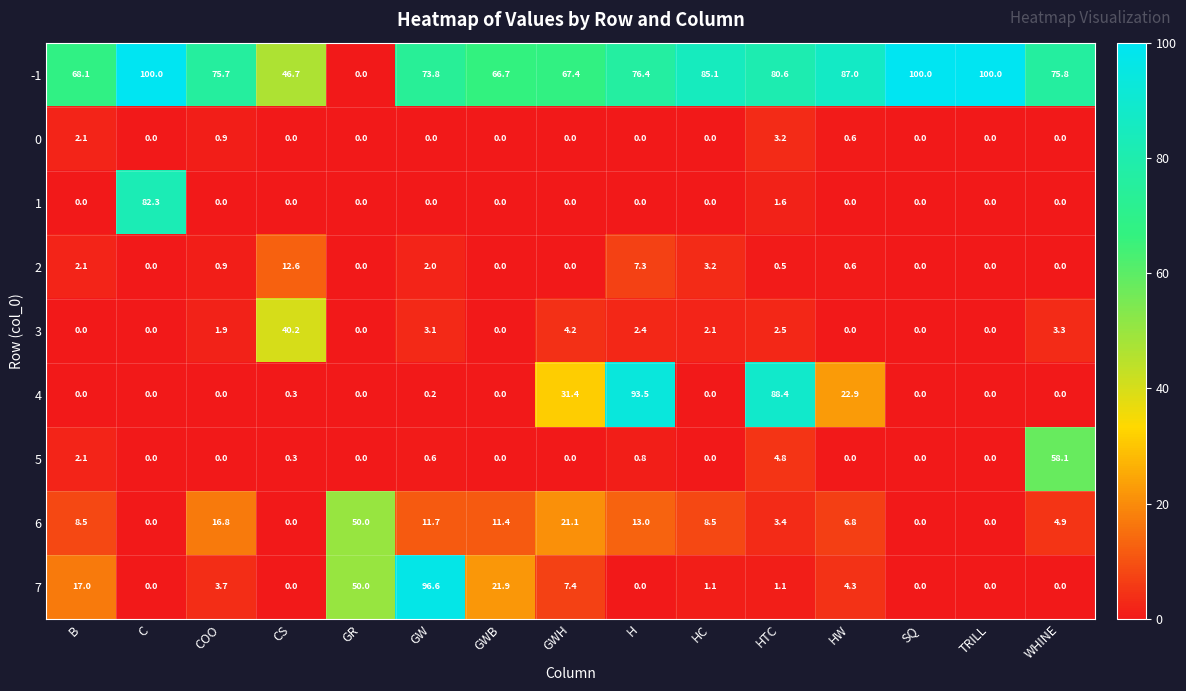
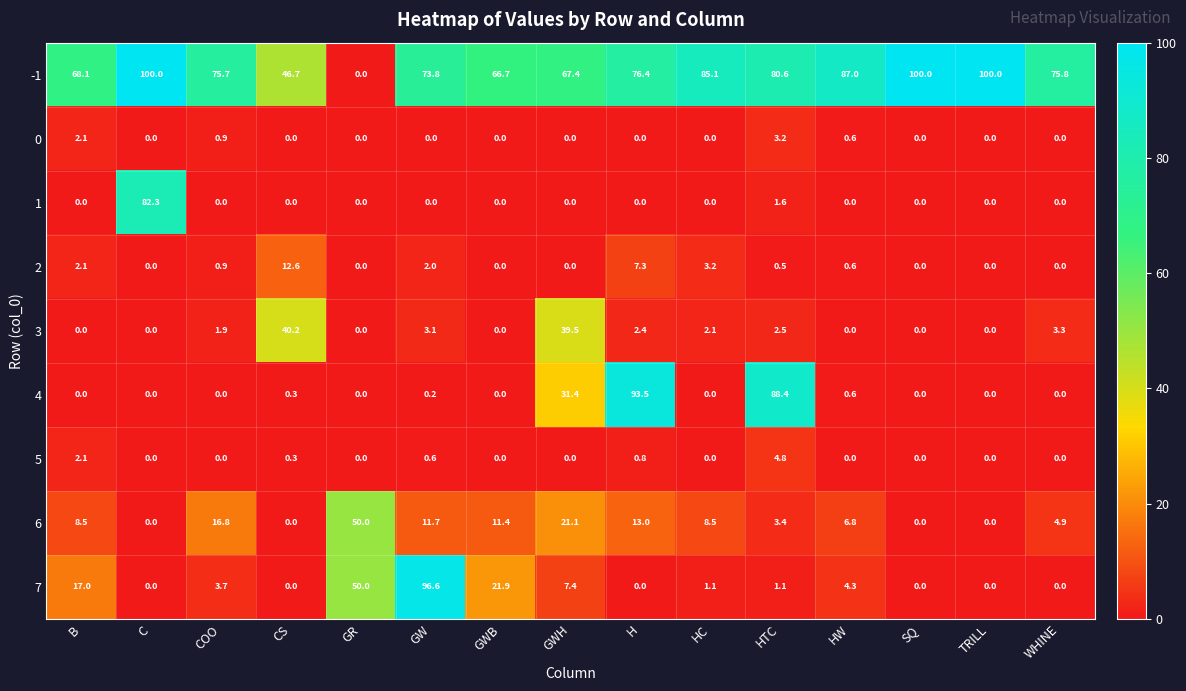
3, GWH: 4.2 -> 39.5
4, HW: 22.9 -> 0.6
5, WHINE: 58.1 -> 0.0
